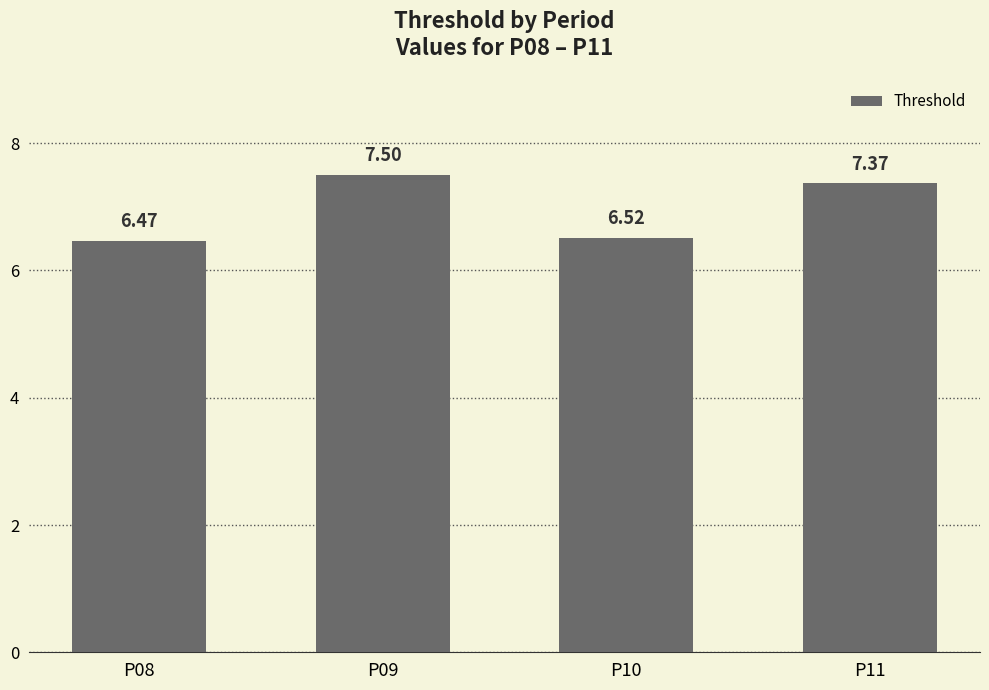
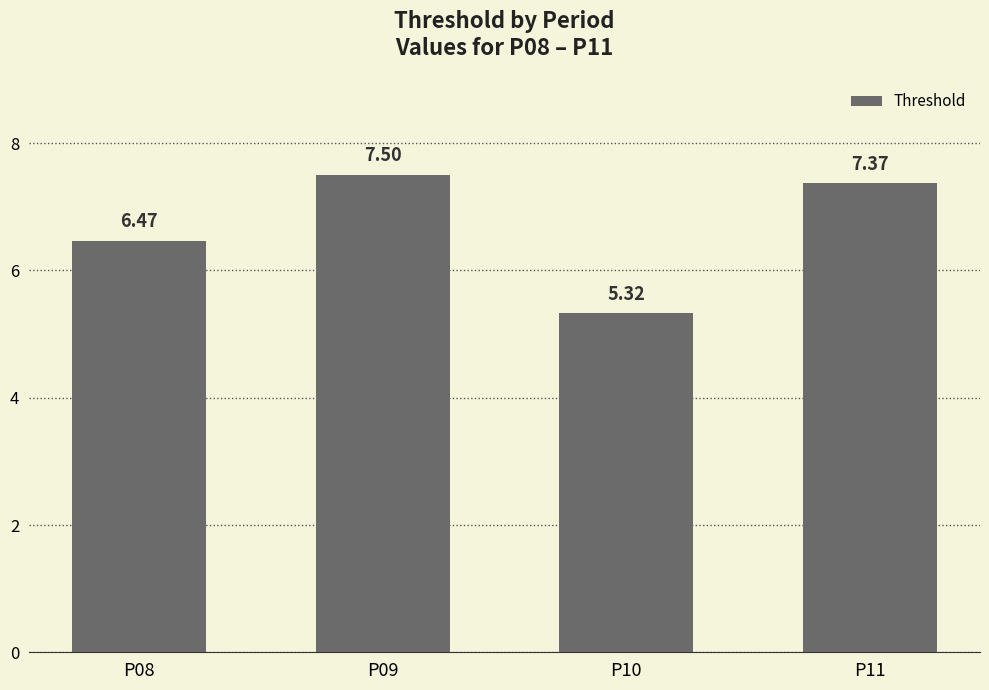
P10: 6.52 -> 5.32
